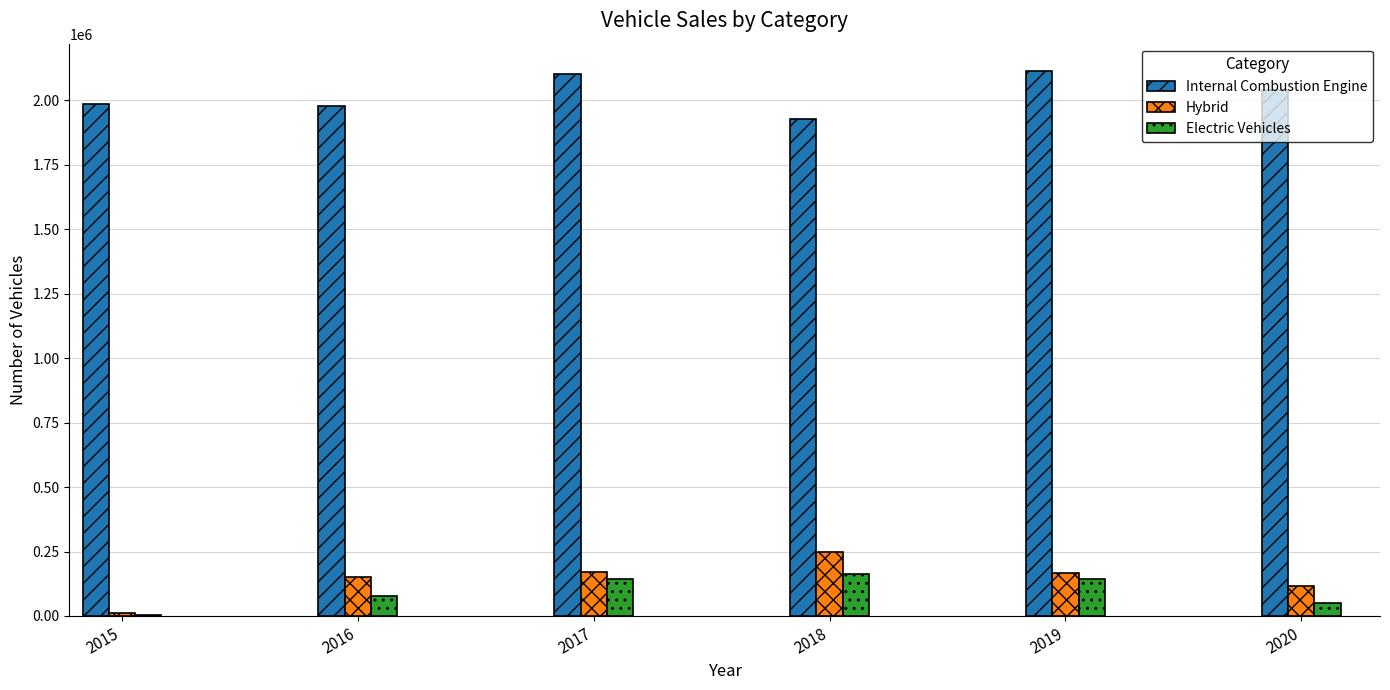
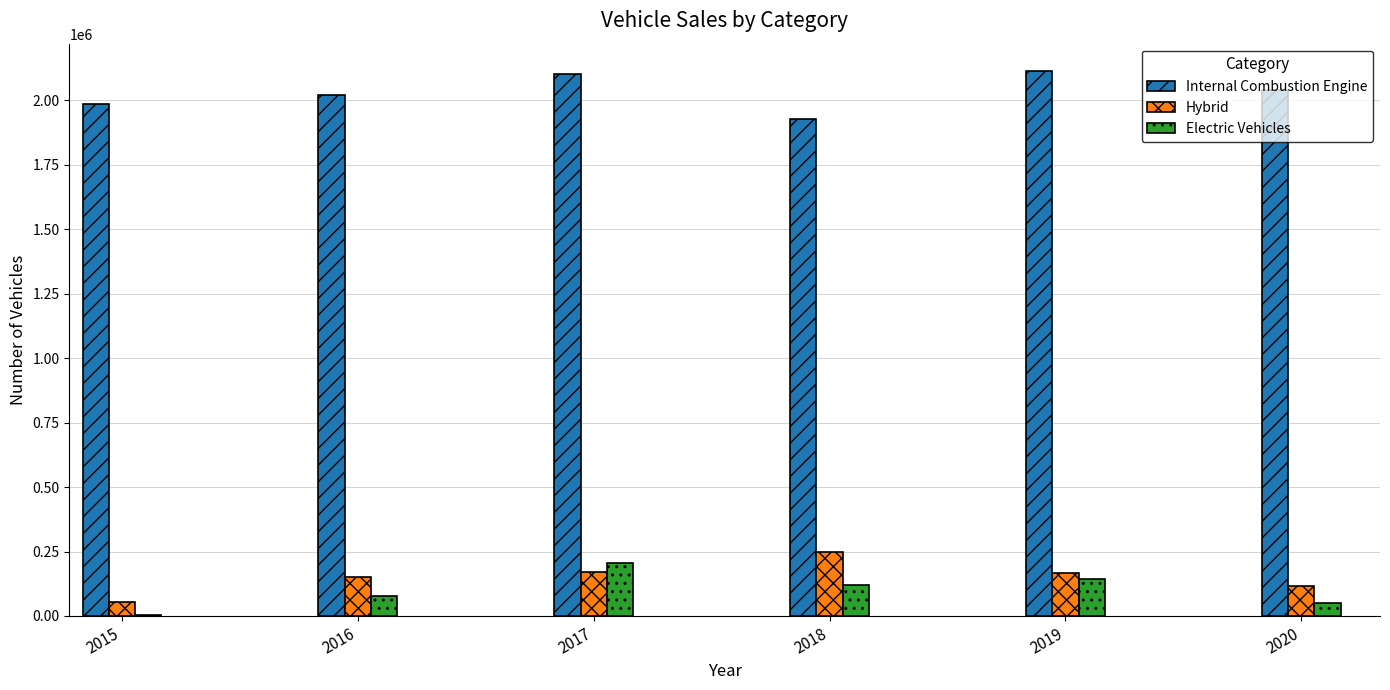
Hybrid, 2015: 10000 -> 60000
Internal Combustion Engine, 2016: 1980000 -> 2020000
Electric Vehicles, 2017: 140000 -> 200000
Electric Vehicles, 2018: 160000 -> 120000
